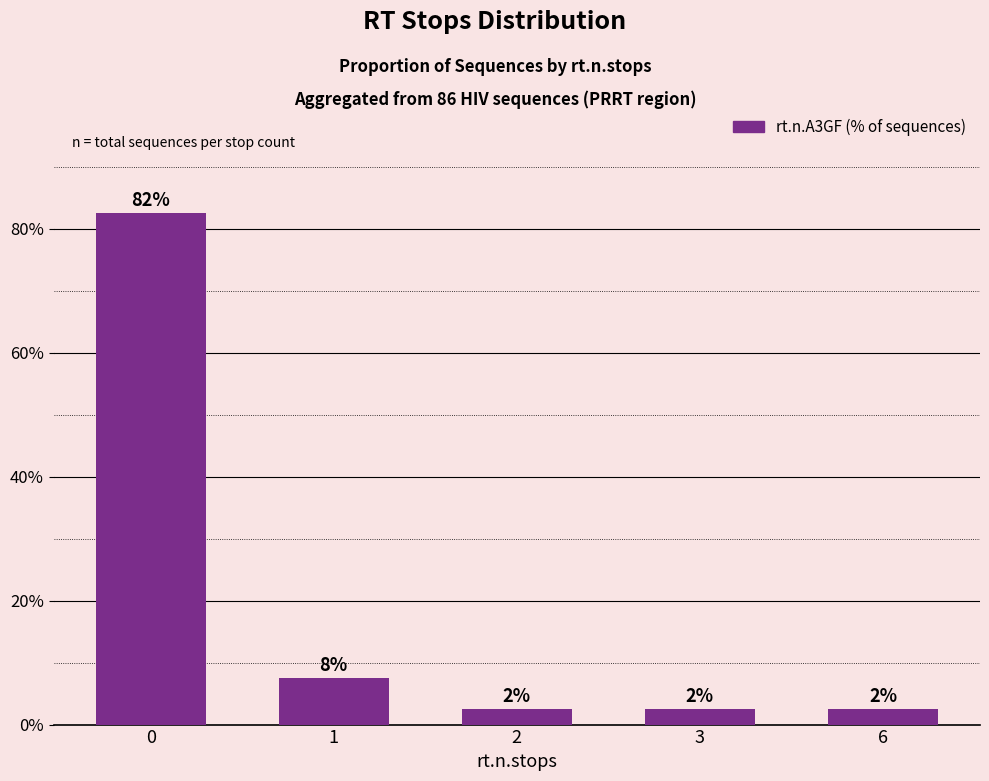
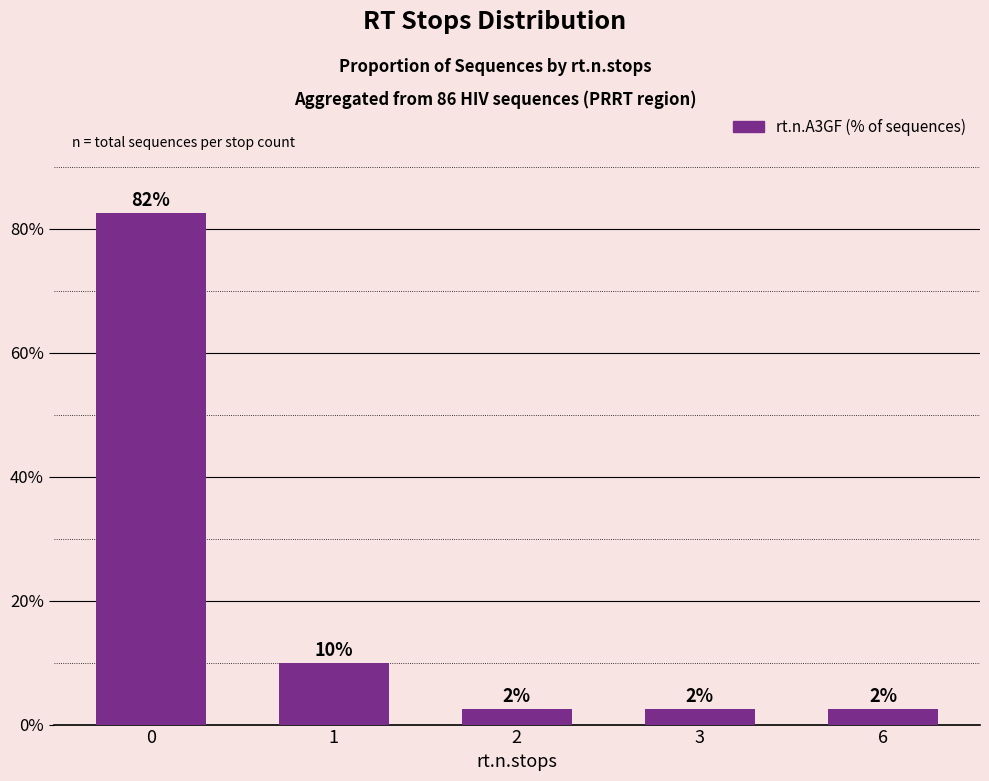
1: 8% -> 10%
